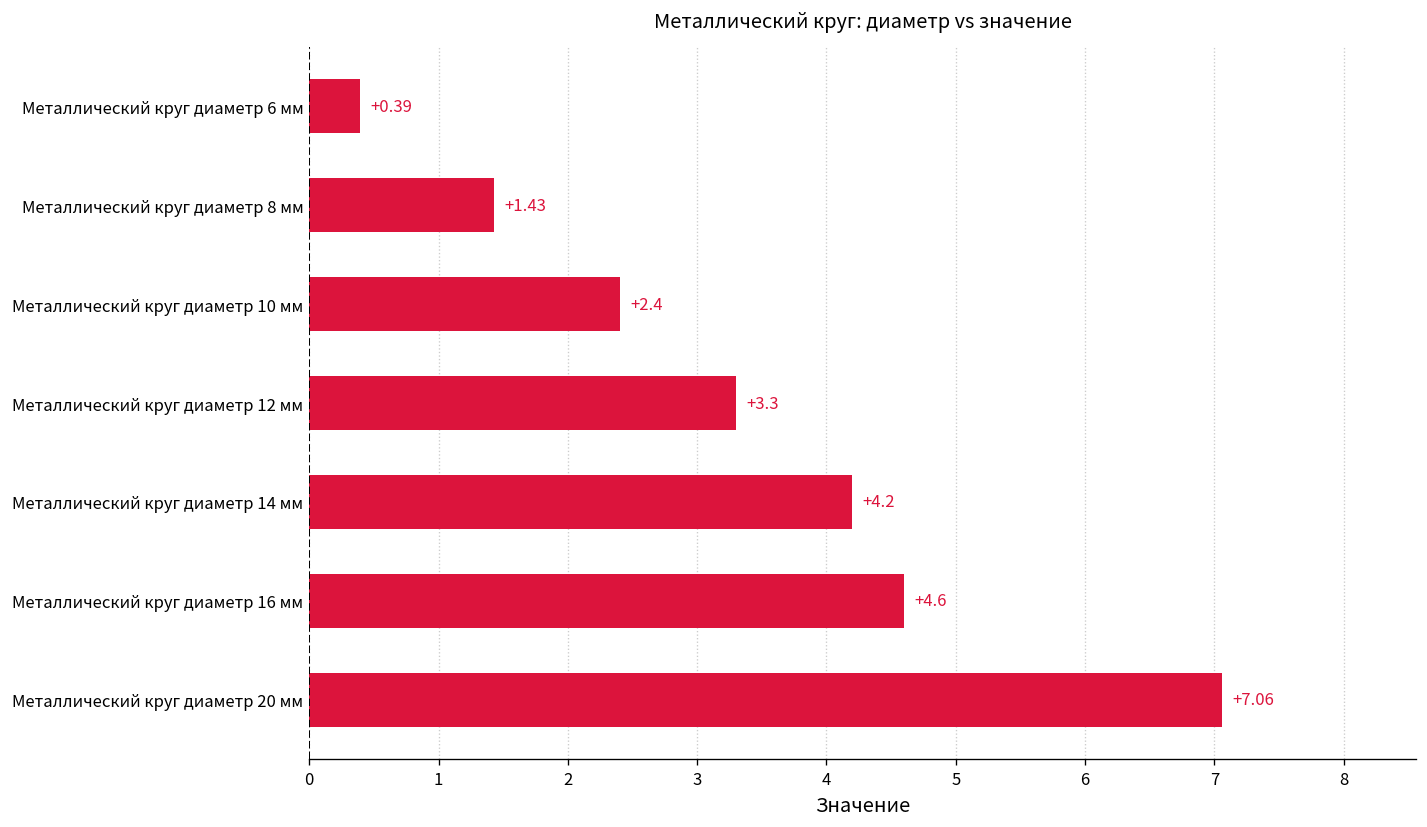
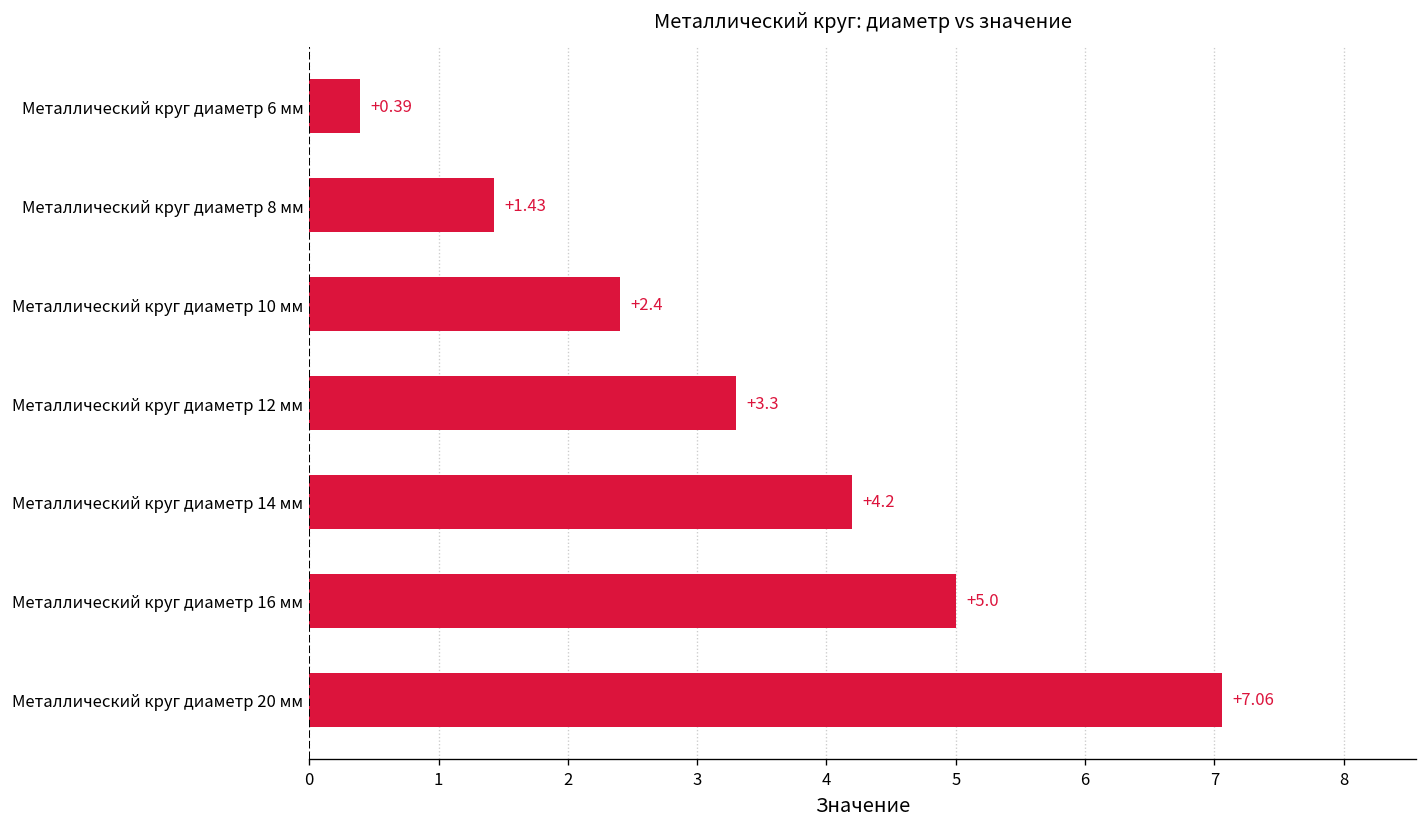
Металлический круг диаметр 16 мм: +4.6 -> +5.0
